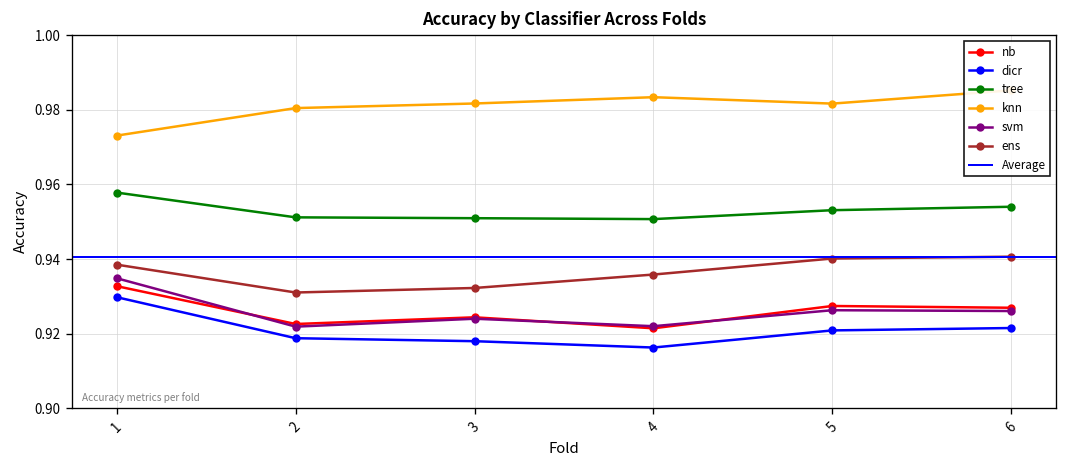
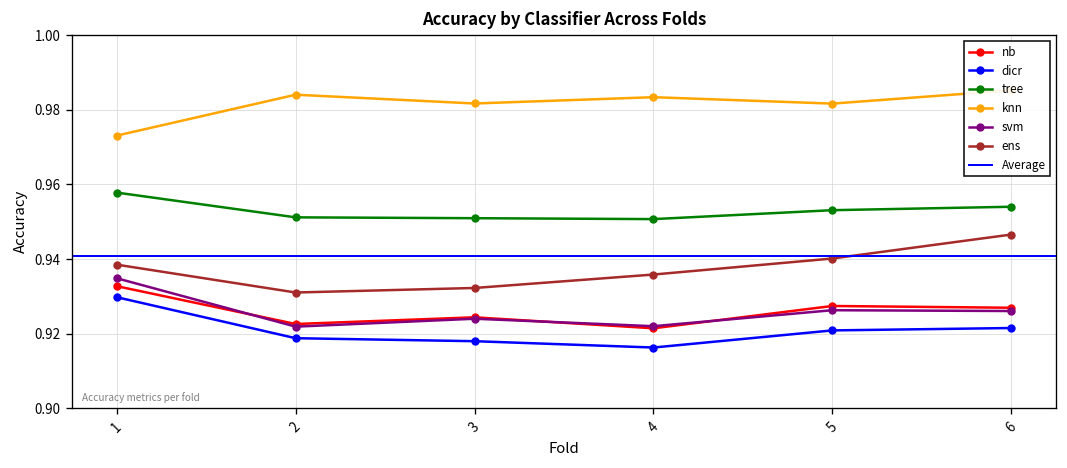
knn, 2: 0.980 -> 0.984
ens, 6: 0.941 -> 0.947
